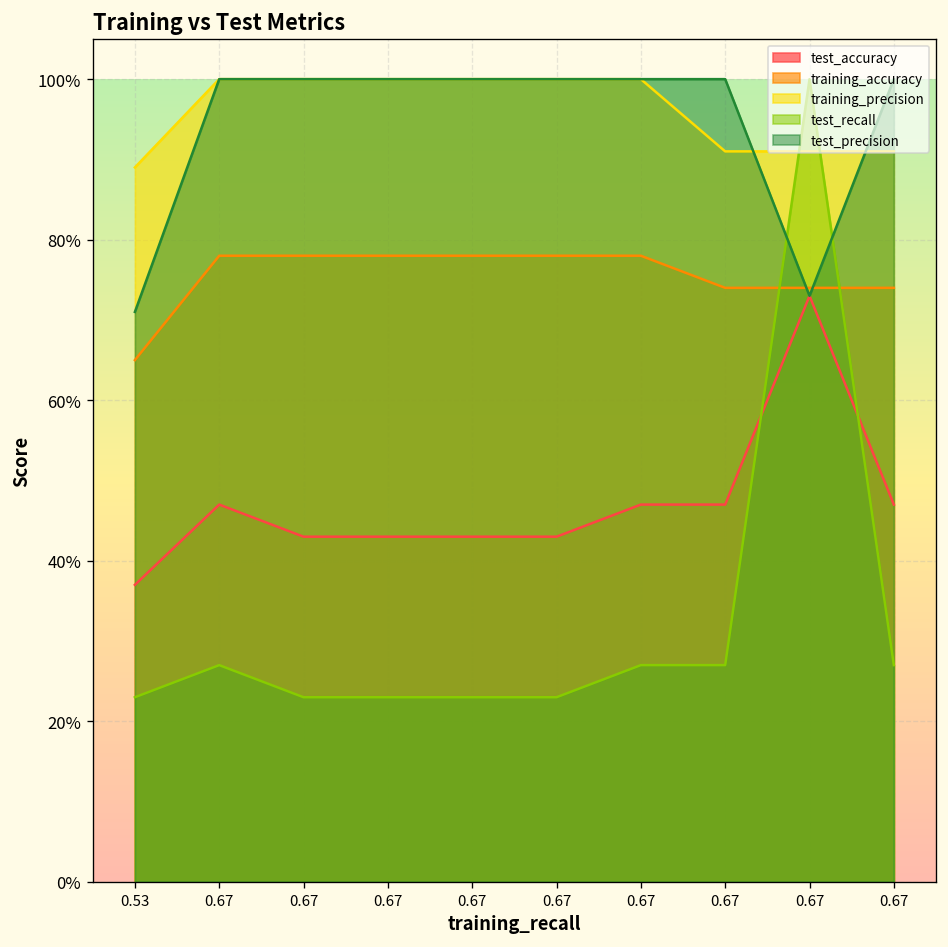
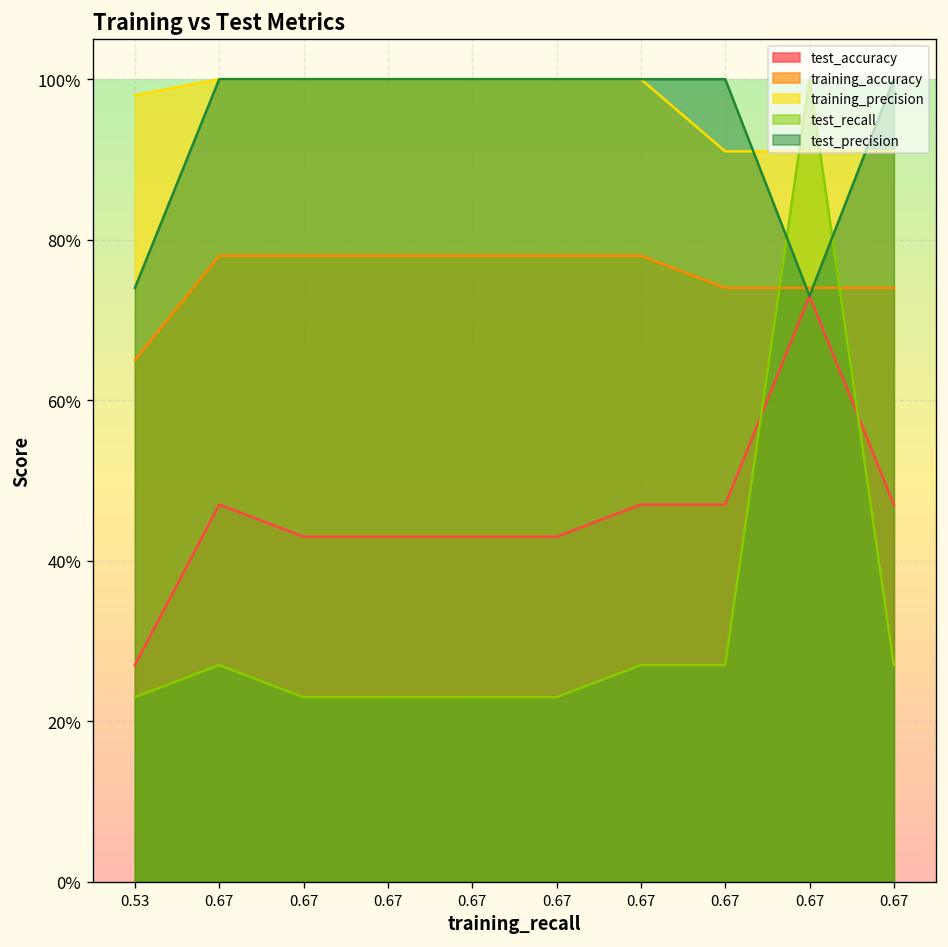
test_accuracy, 0.53: 37% -> 27%
training_precision, 0.53: 89% -> 98%
test_precision, 0.53: 71% -> 74%
